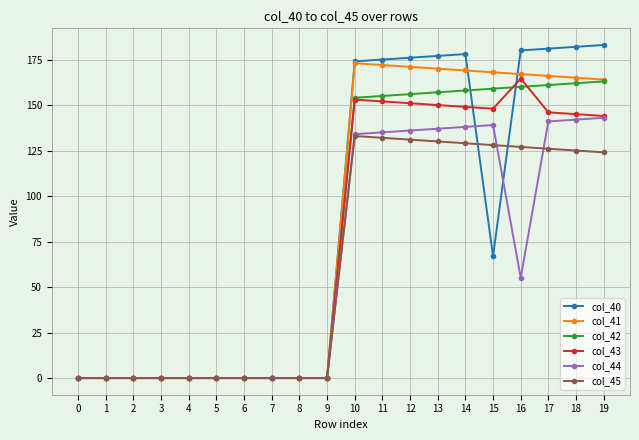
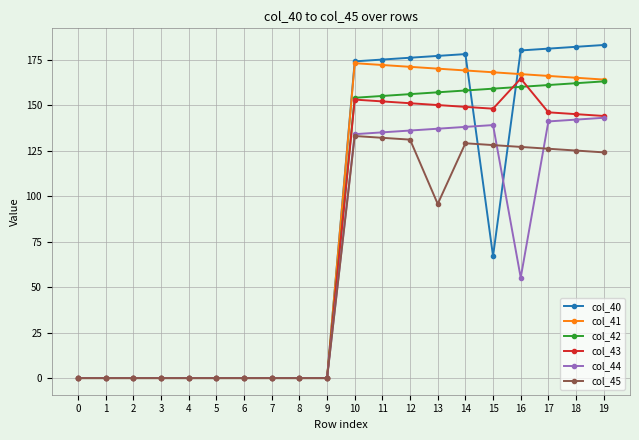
col_45, 13: 130 -> 96
